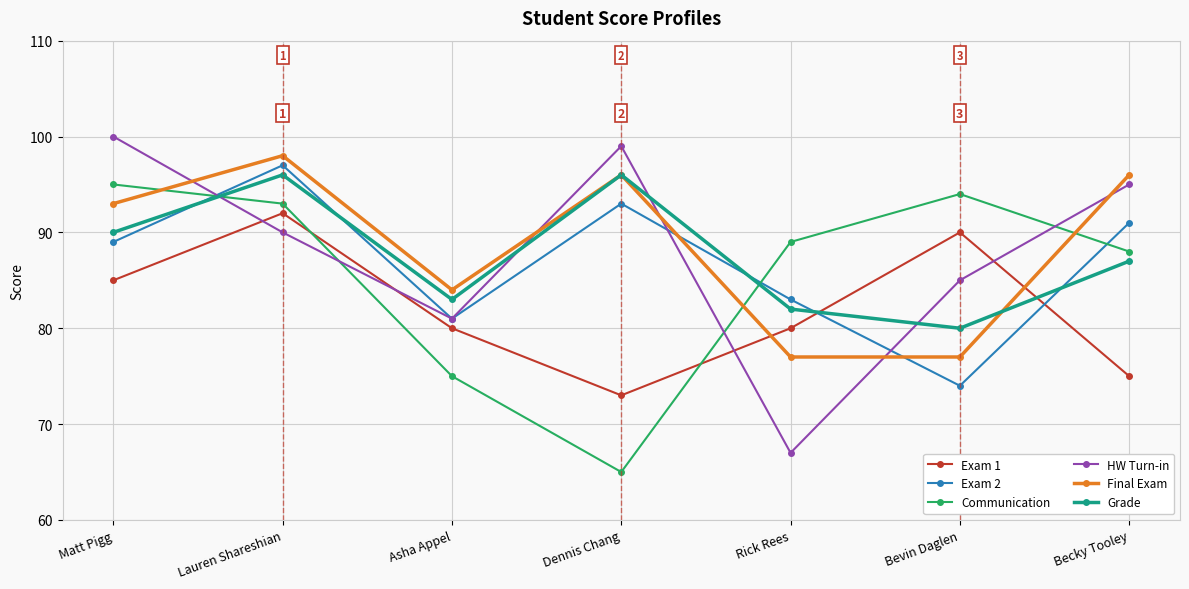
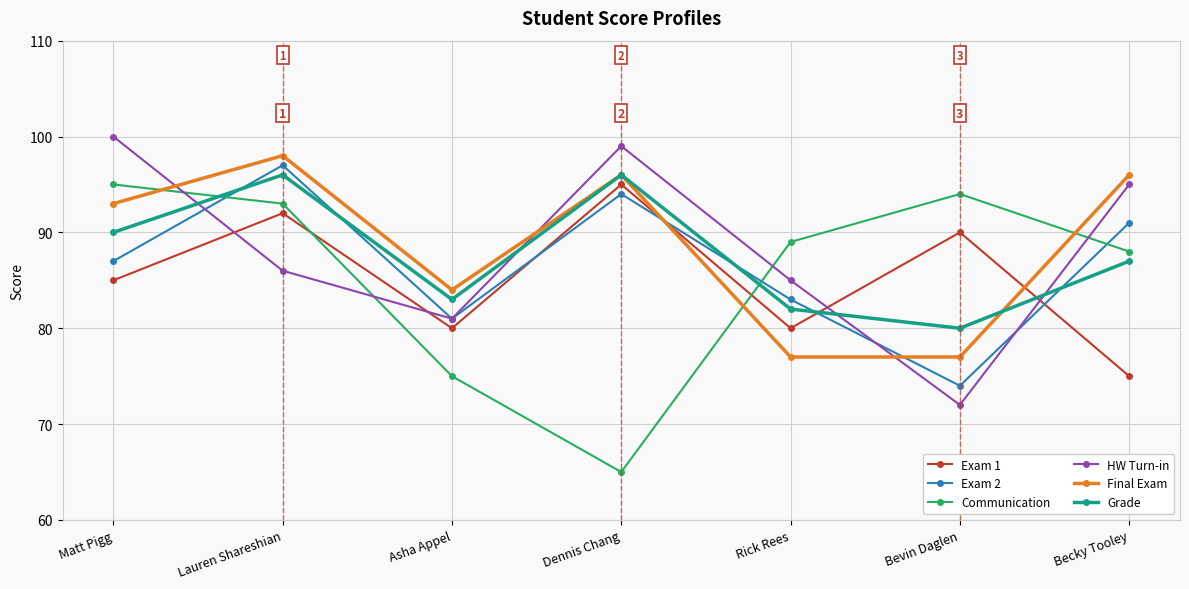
Exam 2, Matt Pigg: 89 -> 87
HW Turn-in, Lauren Shareshian: 90 -> 86
Exam 1, Dennis Chang: 73 -> 95
Exam 2, Dennis Chang: 93 -> 94
HW Turn-in, Rick Rees: 67 -> 85
HW Turn-in, Bevin Daglen: 85 -> 72
